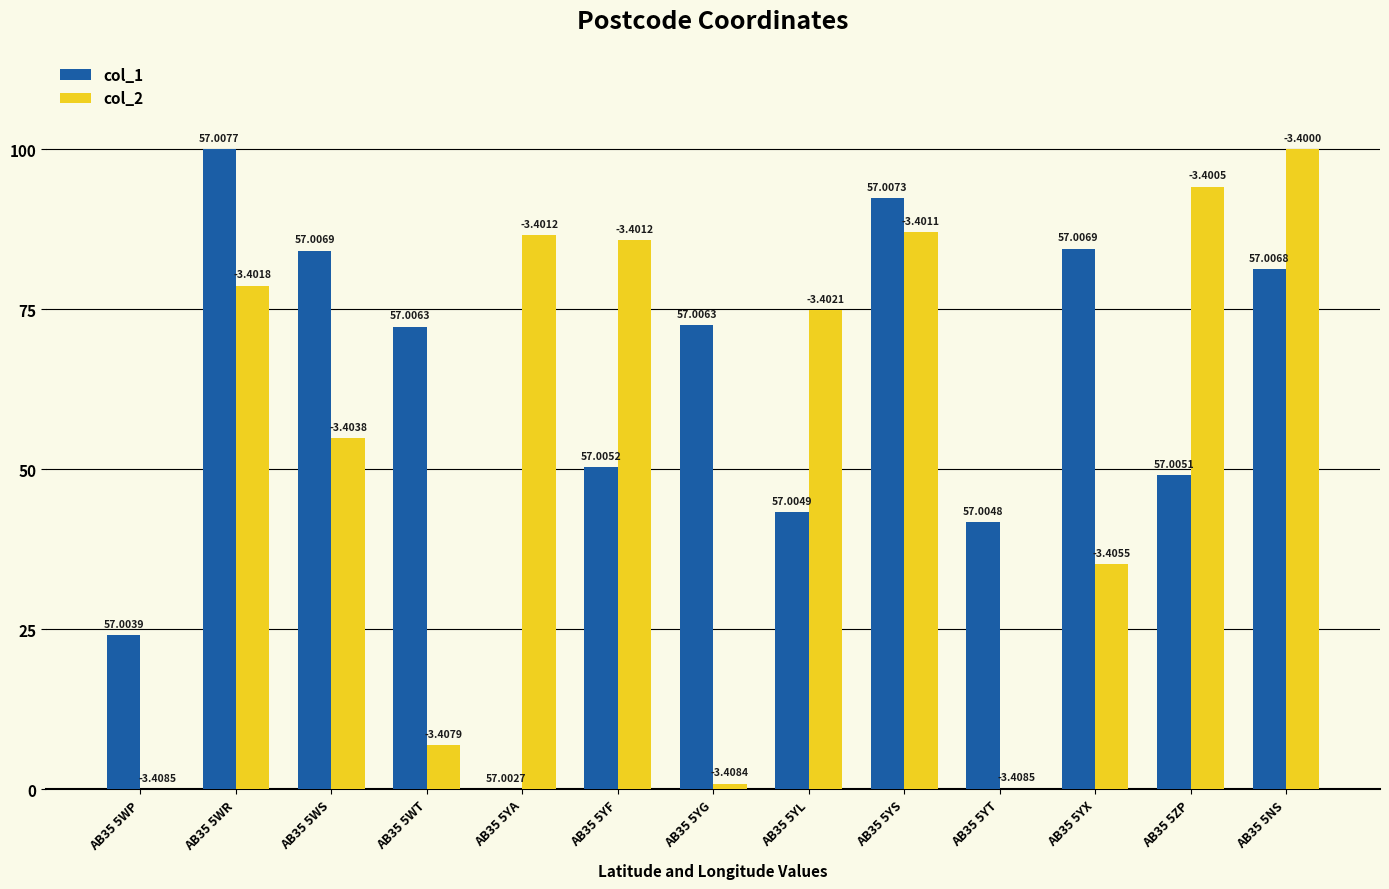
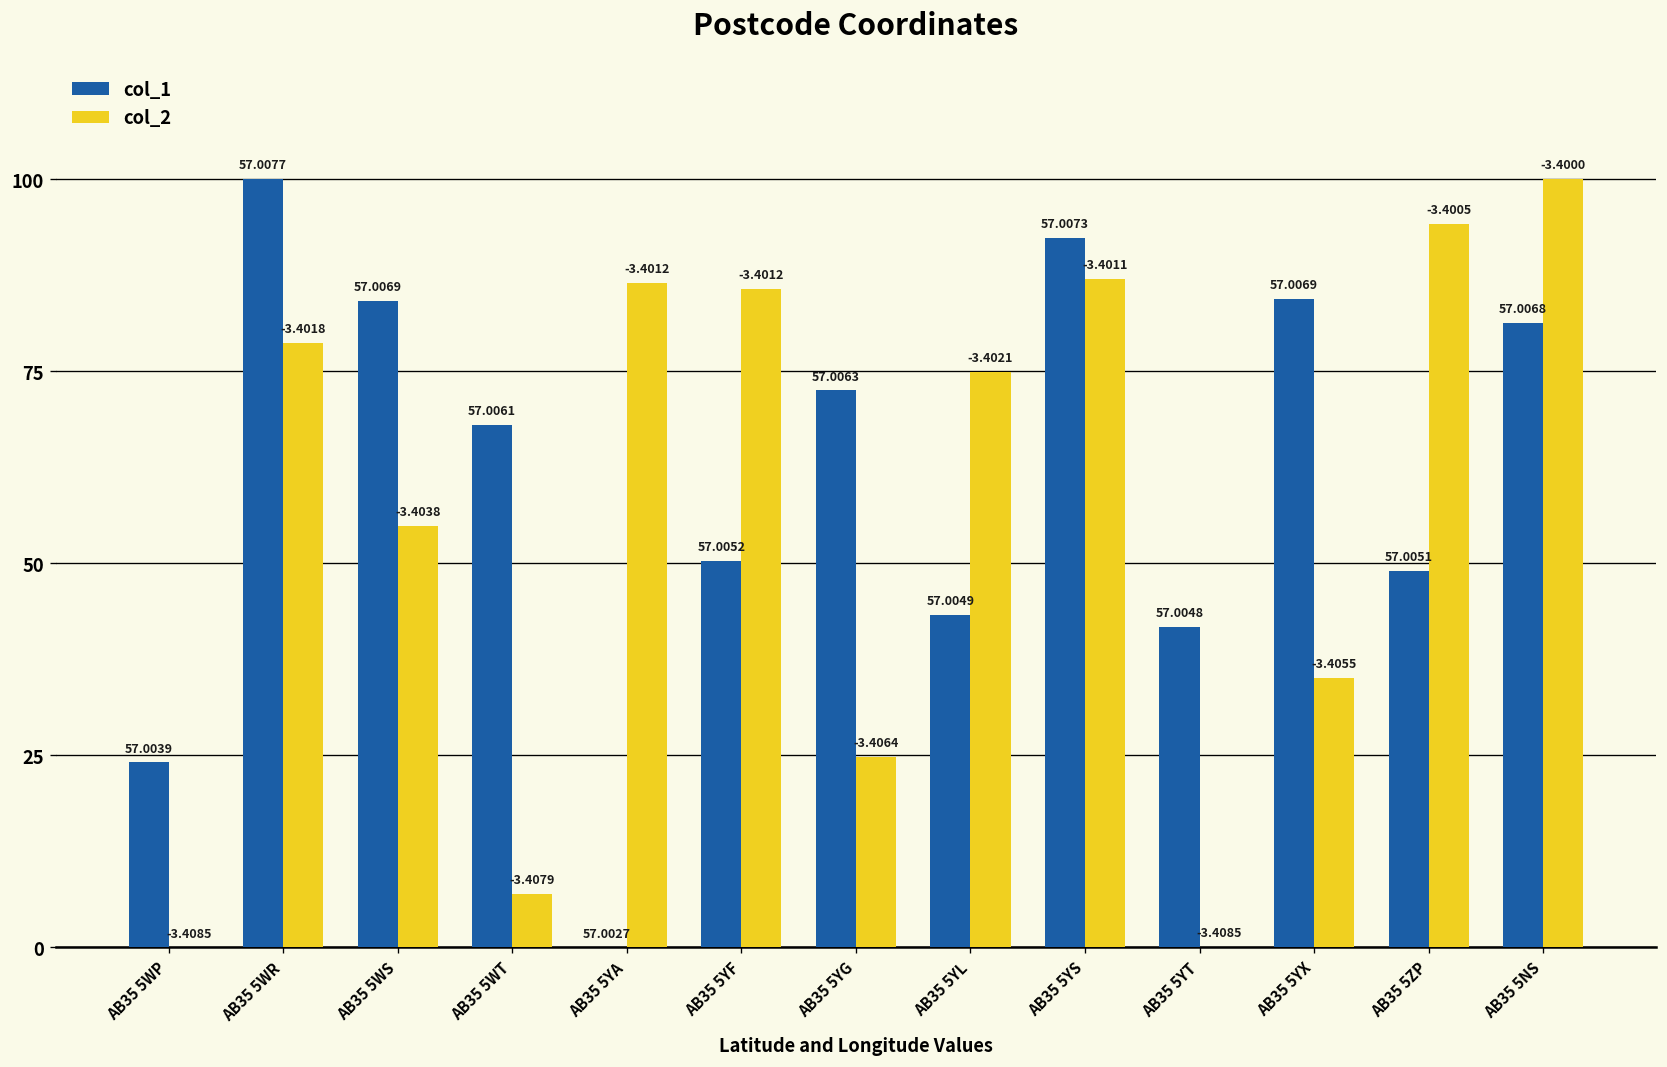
col_1, AB35 5WT: 57.0063 -> 57.0061
col_2, AB35 5YG: -3.4084 -> -3.4064
